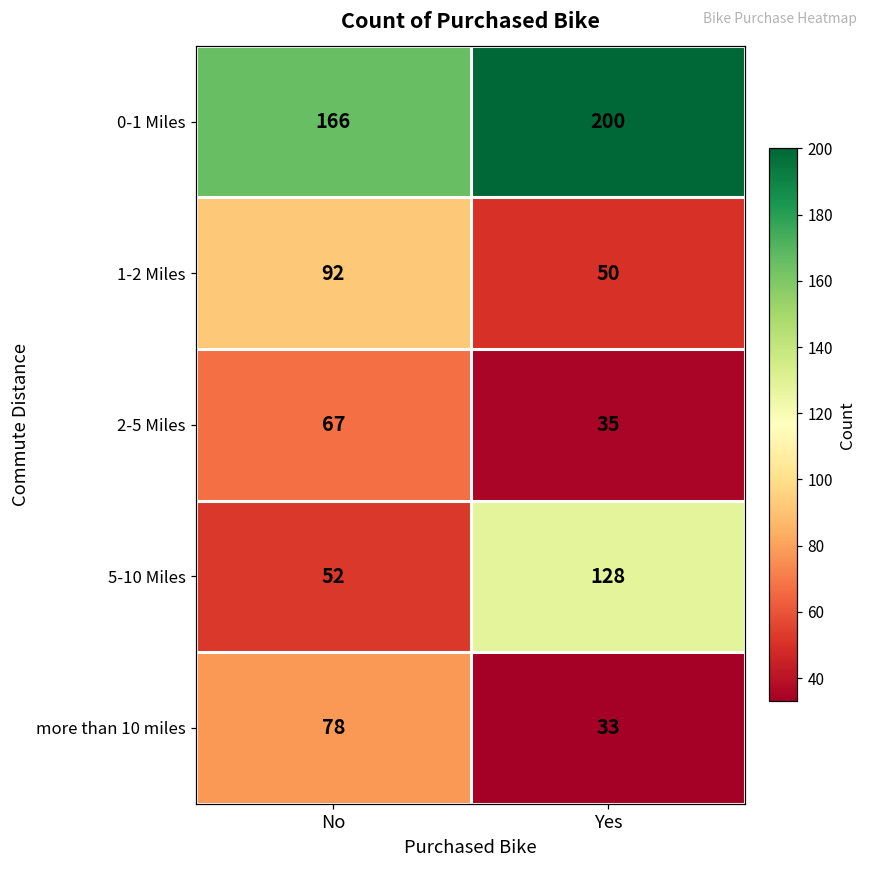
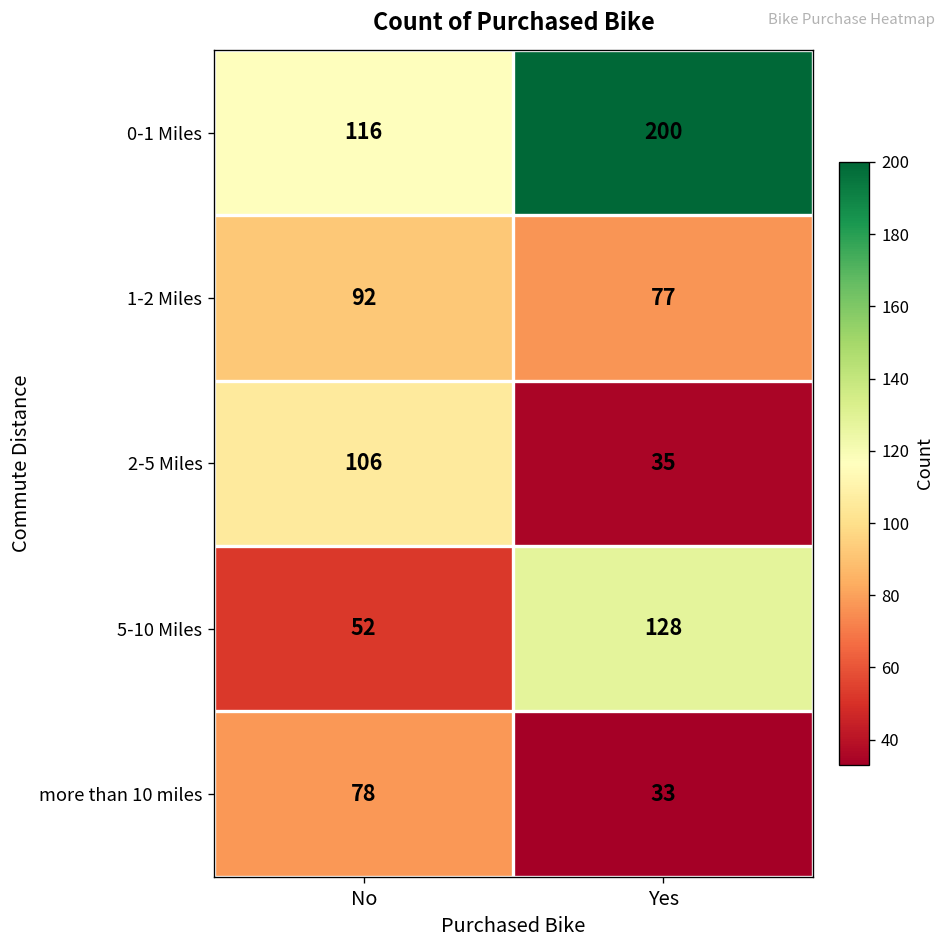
0-1 Miles, No: 166 -> 116
1-2 Miles, Yes: 50 -> 77
2-5 Miles, No: 67 -> 106
